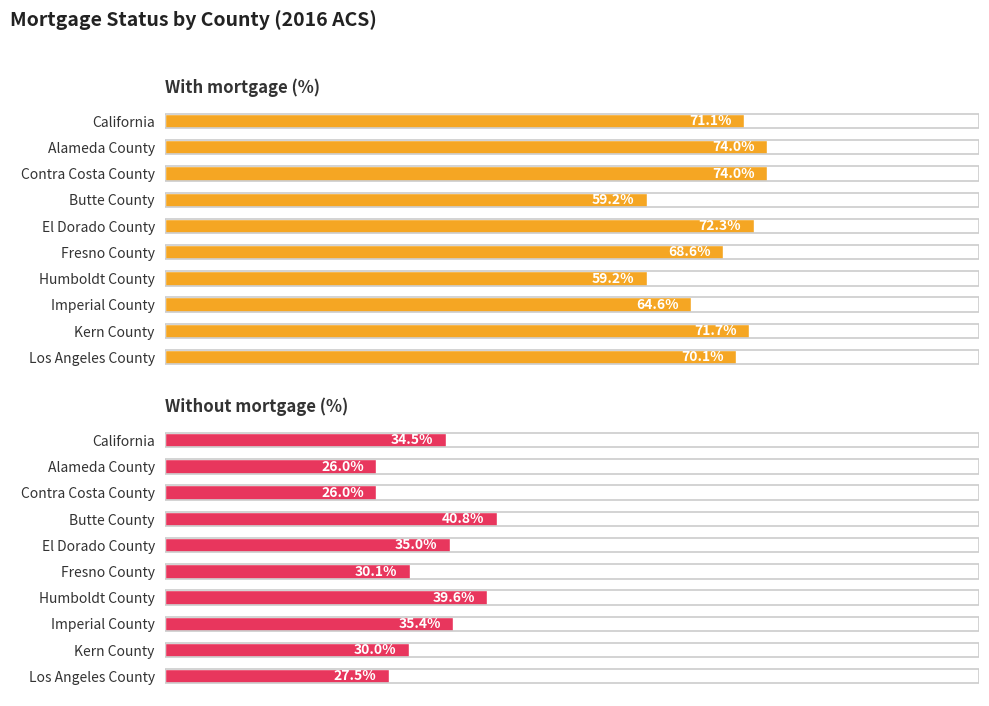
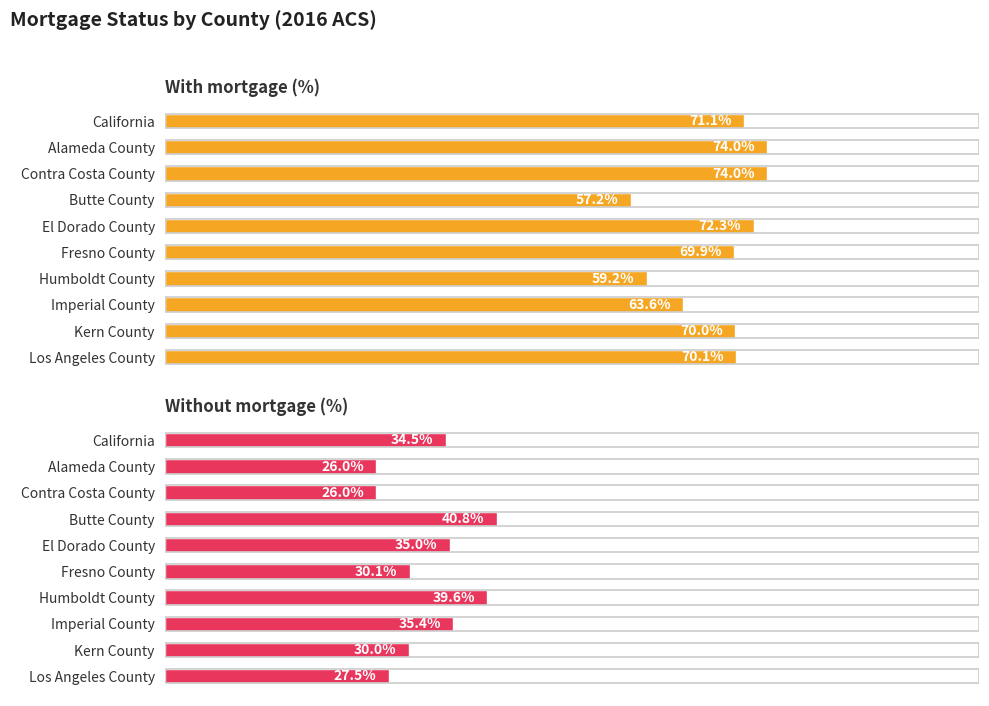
With mortgage (%), Butte County: 59.2% -> 57.2%
With mortgage (%), Fresno County: 68.6% -> 69.9%
With mortgage (%), Imperial County: 64.6% -> 63.6%
With mortgage (%), Kern County: 71.7% -> 70.0%
